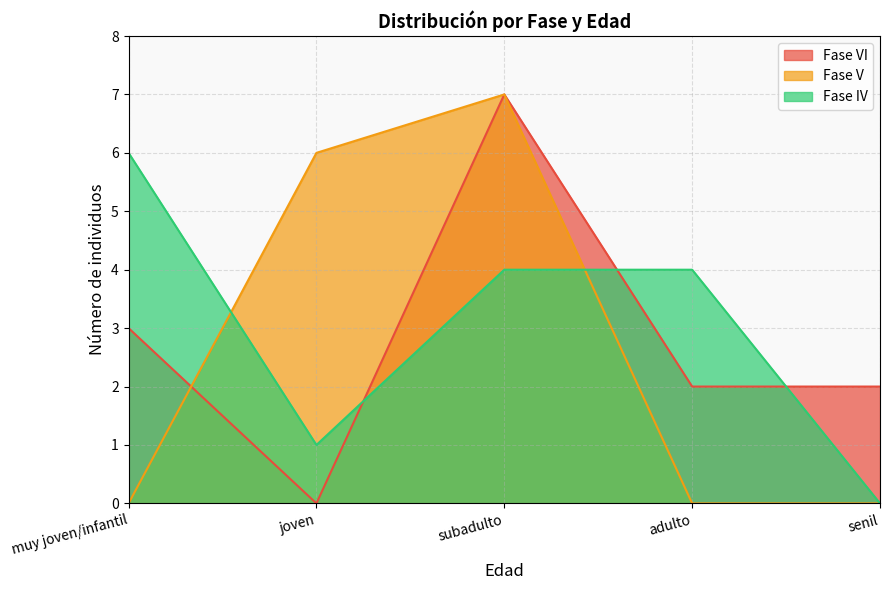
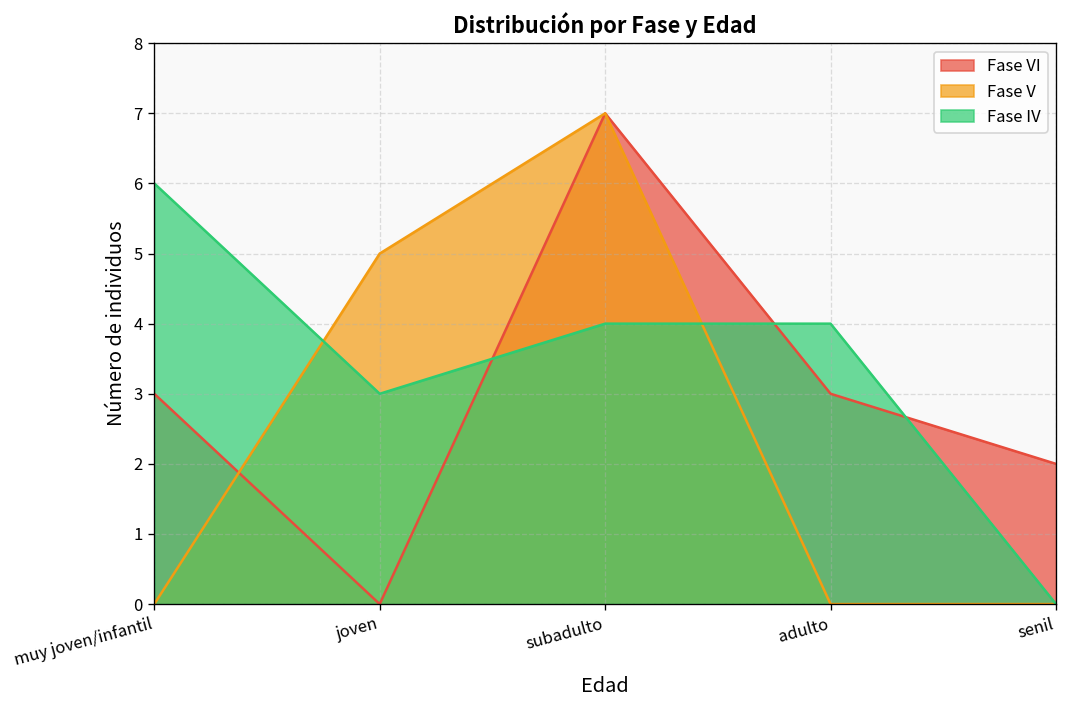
Fase V, joven: 6 -> 5
Fase IV, joven: 1 -> 3
Fase VI, adulto: 2 -> 3
